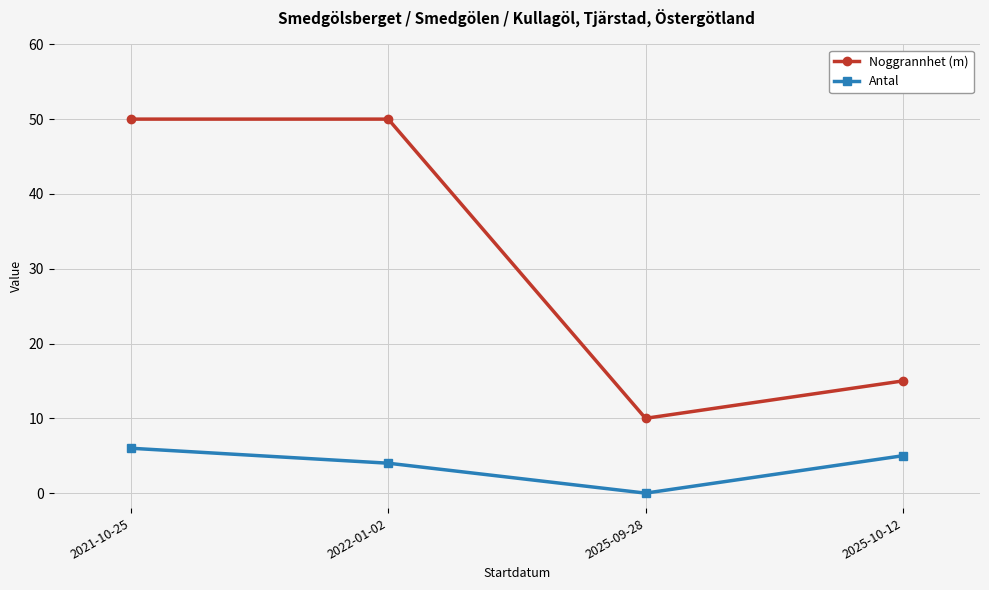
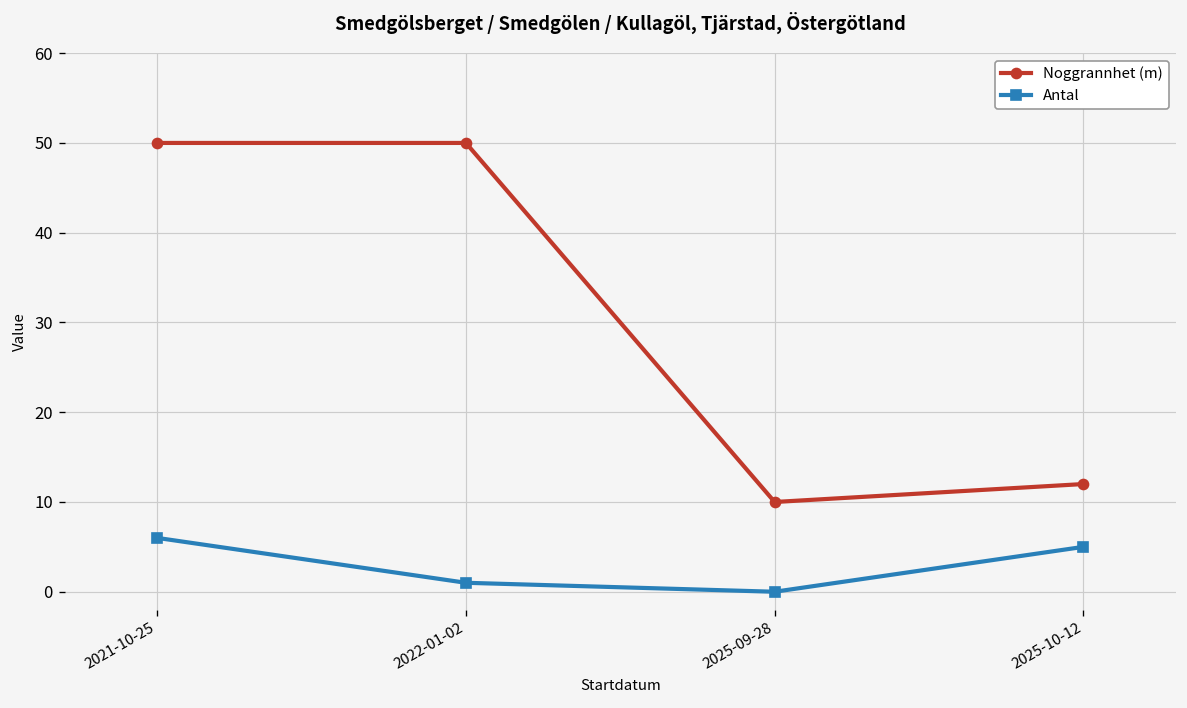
Antal, 2022-01-02: 4 -> 1
Noggrannhet (m), 2025-10-12: 15 -> 12
